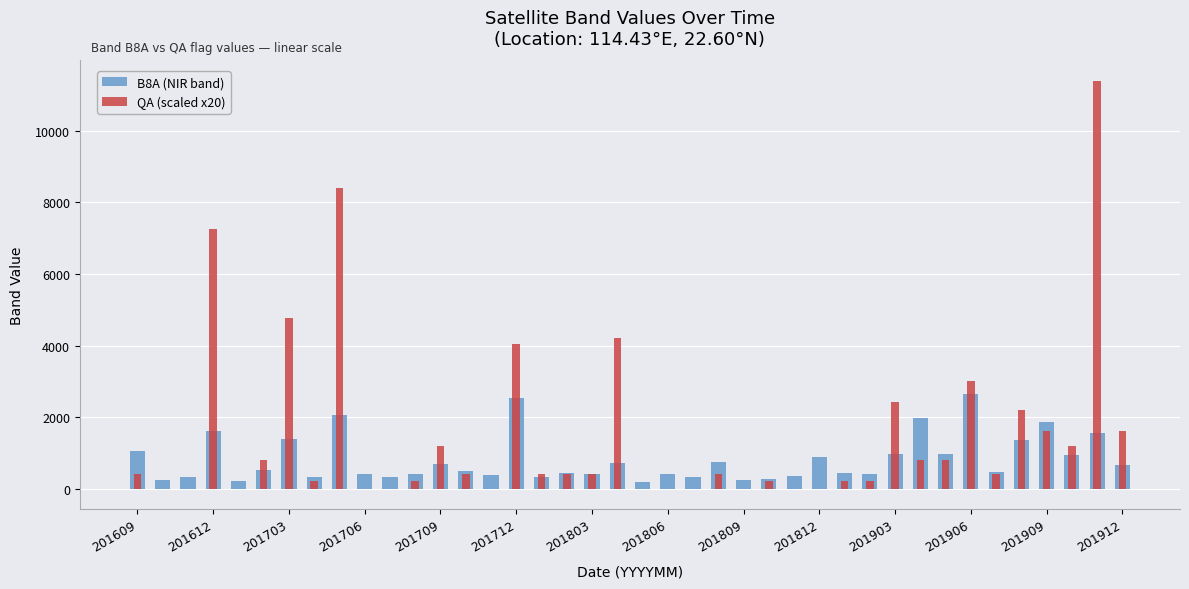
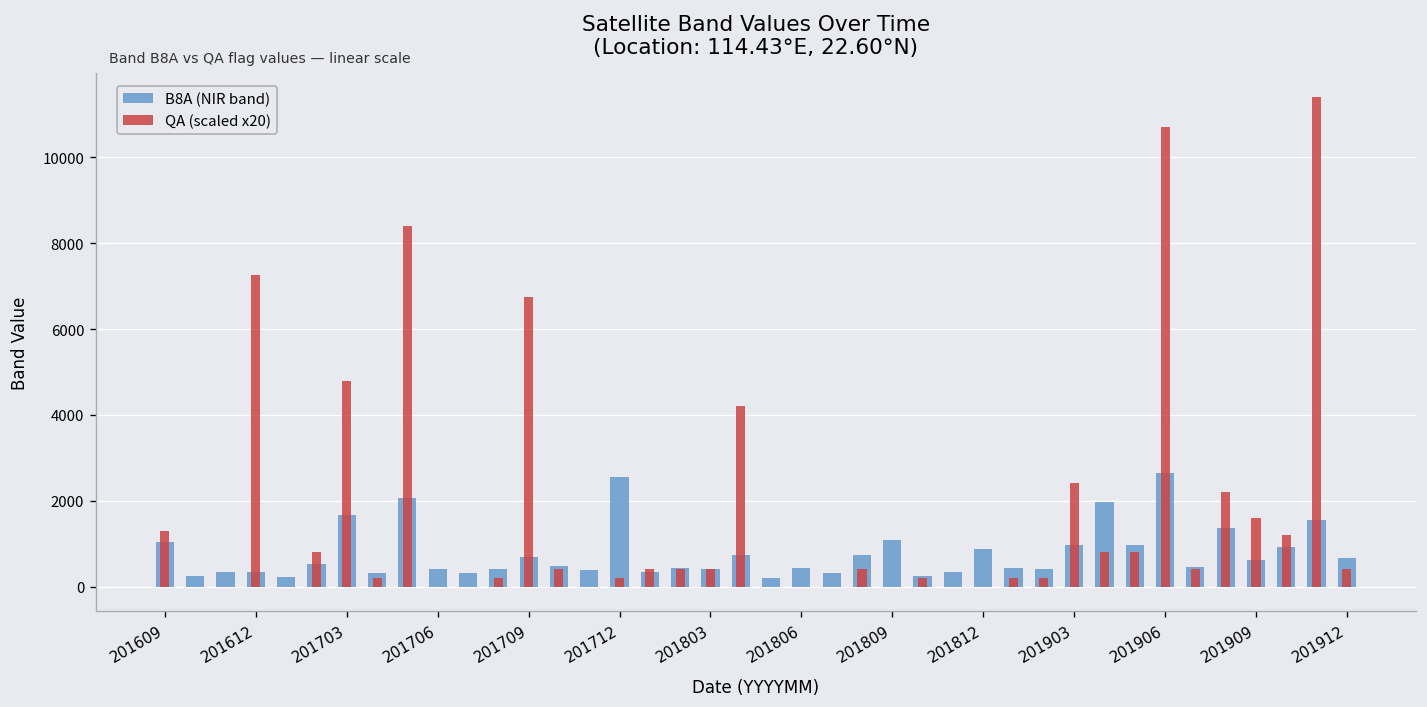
QA (scaled x20), 201609: 400 -> 1300
B8A (NIR band), 201612: 1600 -> 300
B8A (NIR band), 201703: 1400 -> 1700
QA (scaled x20), 201709: 1200 -> 6800
QA (scaled x20), 201712: 4100 -> 200
B8A (NIR band), 201809: 200 -> 1100
QA (scaled x20), 201906: 3000 -> 10700
B8A (NIR band), 201909: 1900 -> 600
QA (scaled x20), 201912: 1600 -> 400
